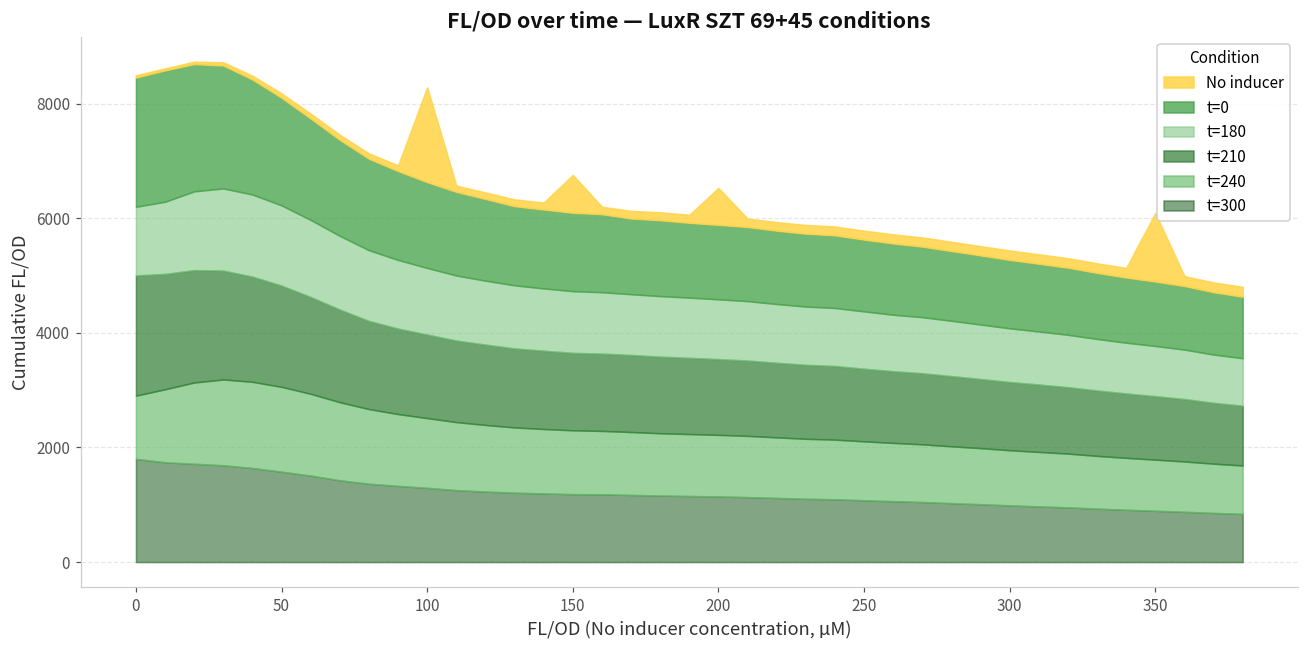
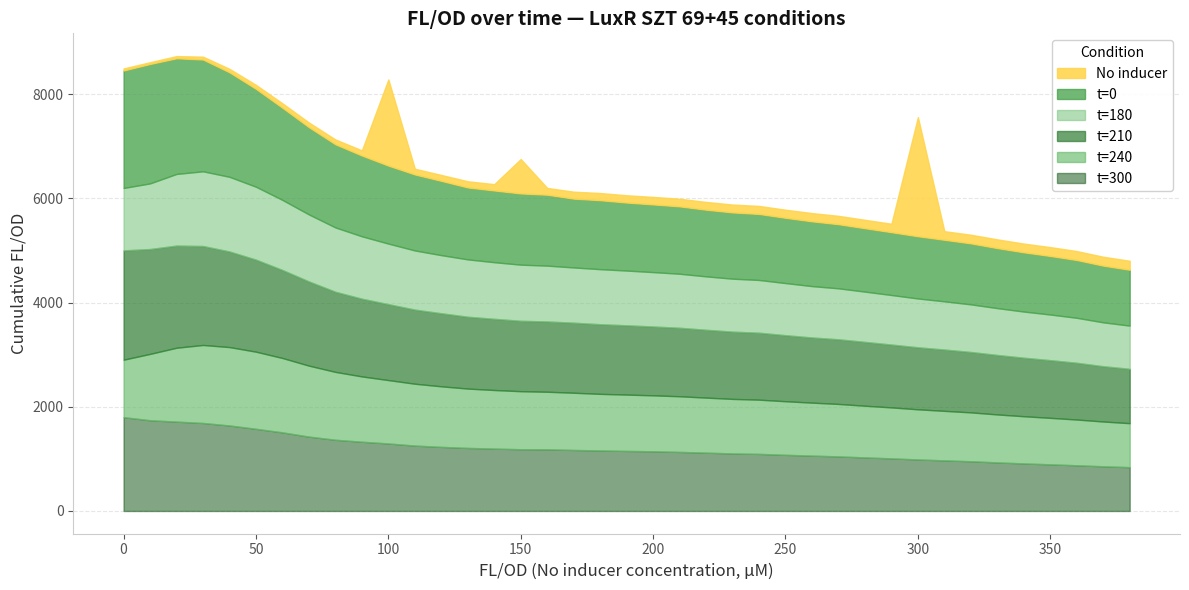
No inducer, 200: 600 -> 100
No inducer, 300: 200 -> 2300
No inducer, 350: 1200 -> 200
